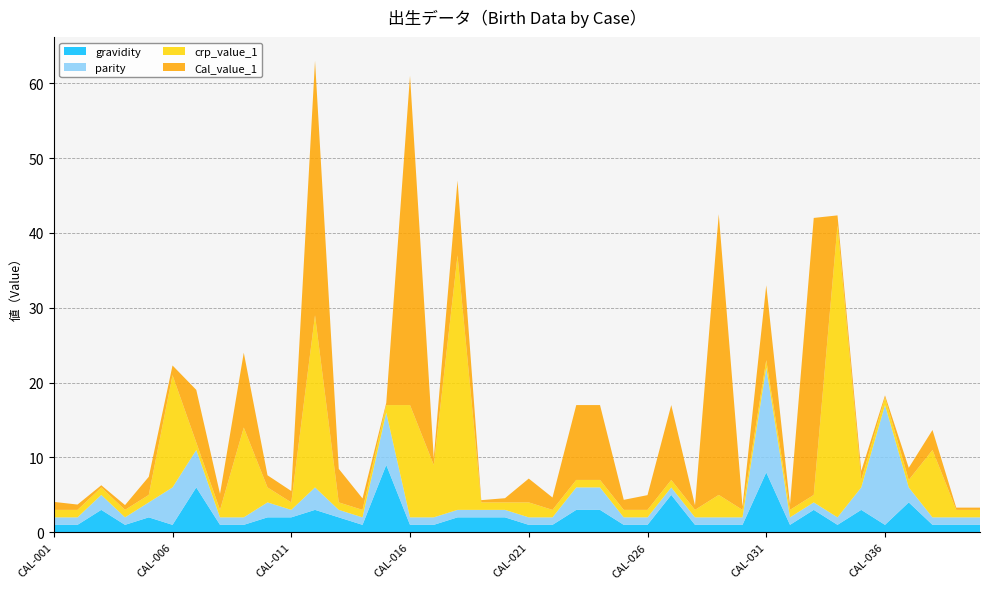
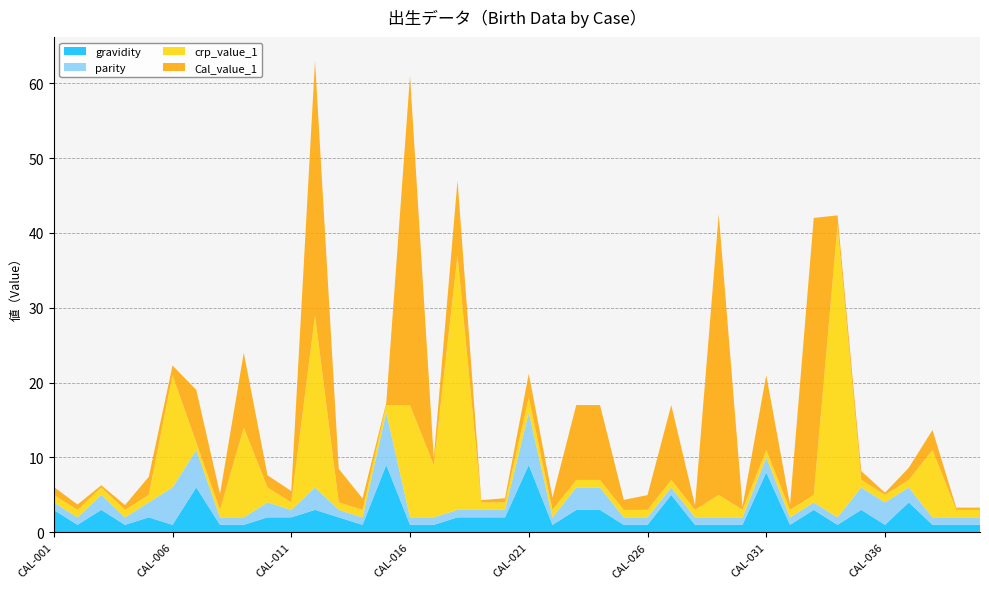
gravidity, CAL-001: 1 -> 3
gravidity, CAL-021: 1 -> 9
parity, CAL-021: 1 -> 7
parity, CAL-031: 14 -> 2
parity, CAL-036: 16 -> 3
